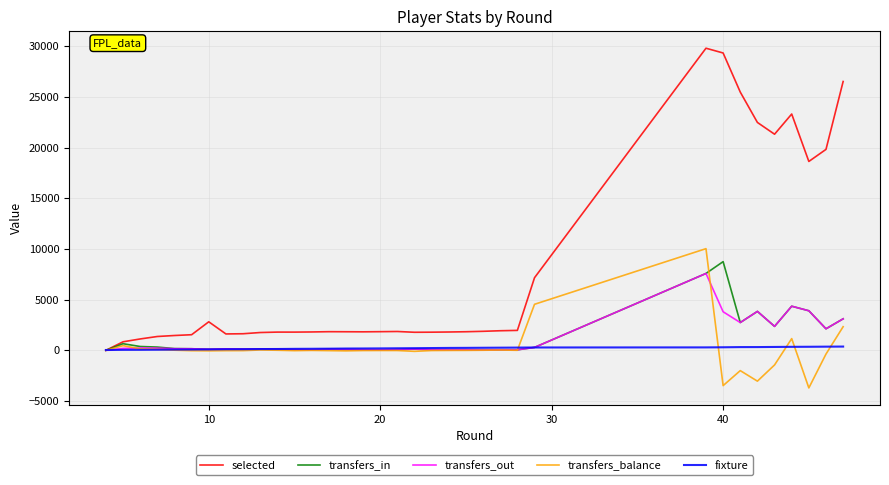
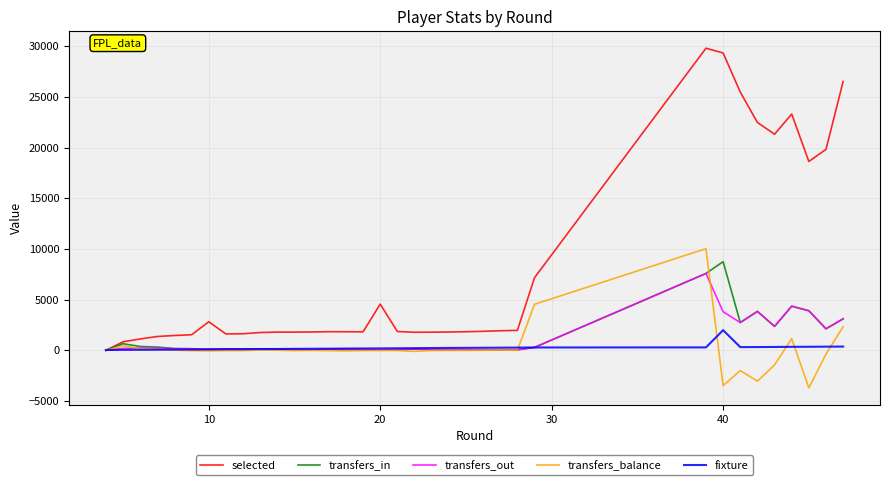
selected, 20: 1800 -> 4600
fixture, 40: 300 -> 2000
